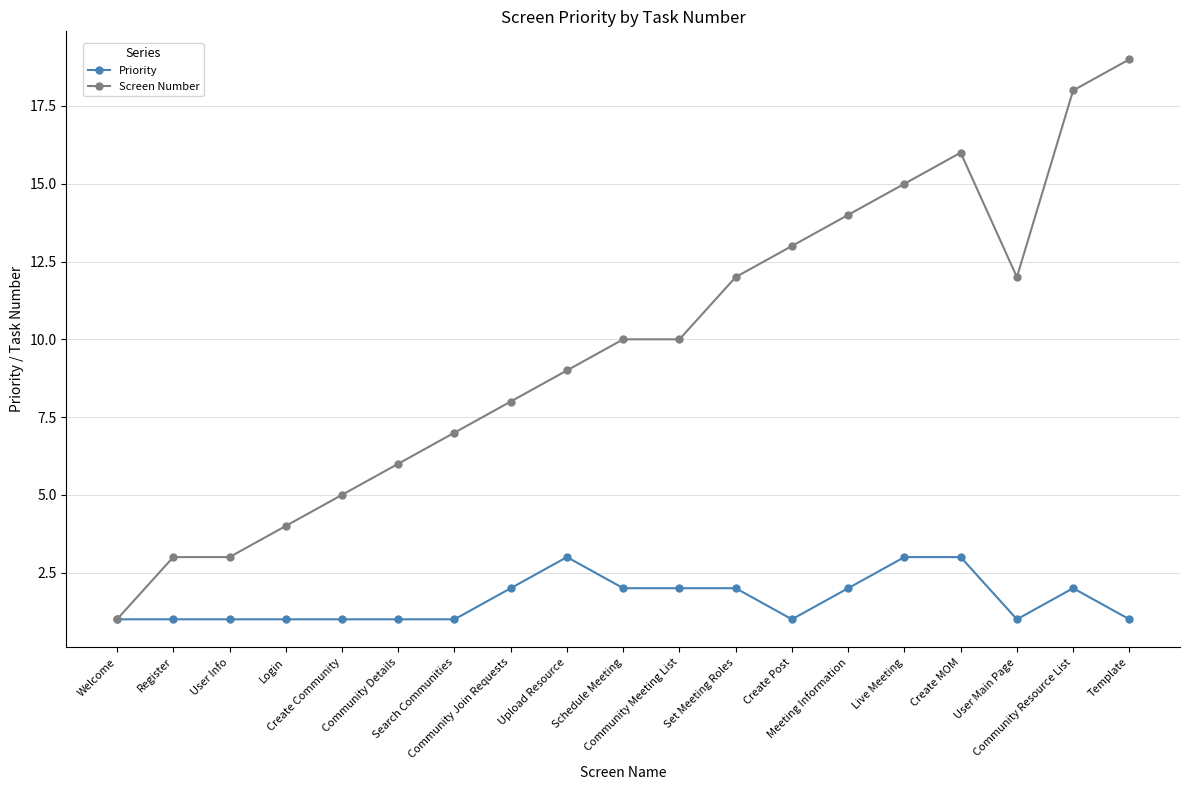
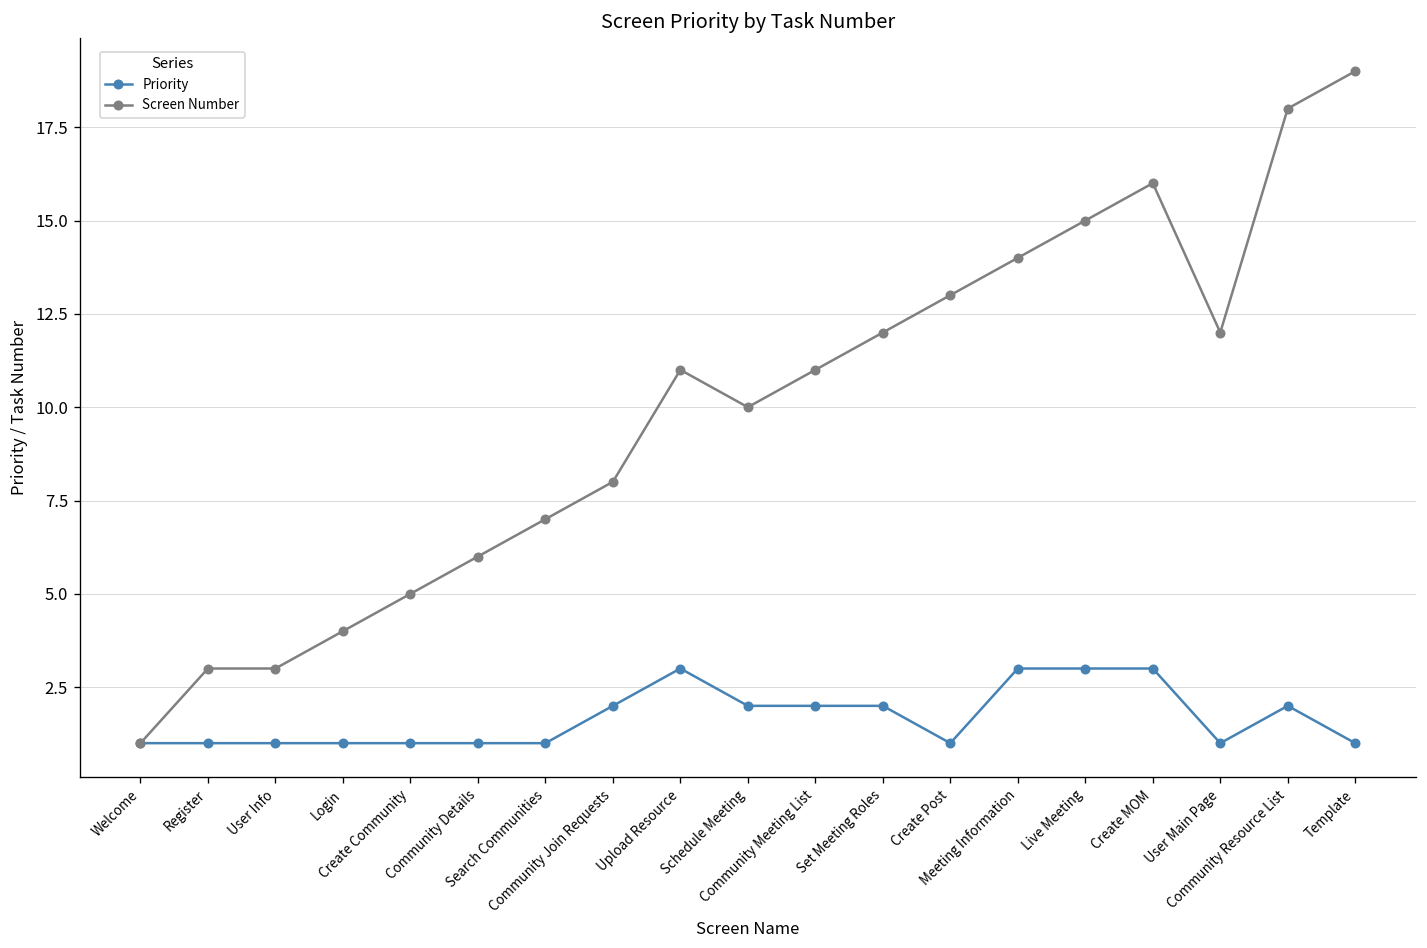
Screen Number, Upload Resource: 9 -> 11
Screen Number, Community Meeting List: 10 -> 11
Priority, Meeting Information: 2 -> 3
